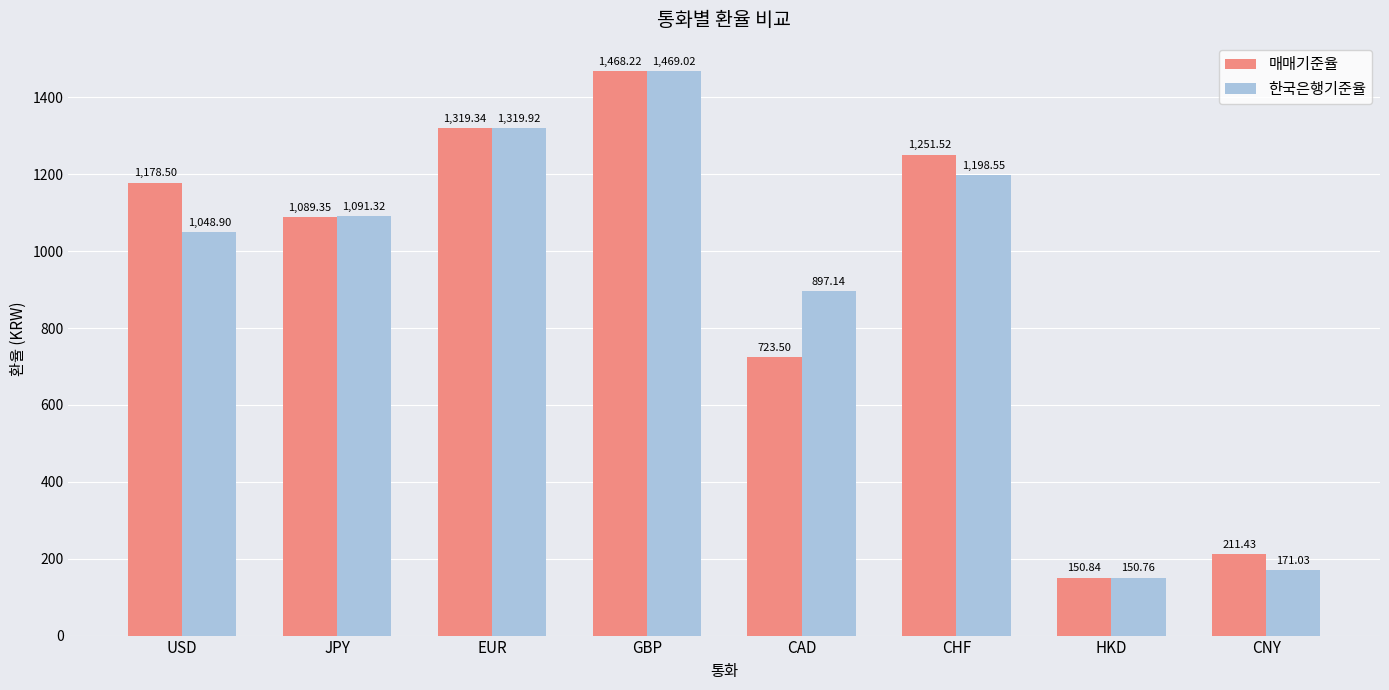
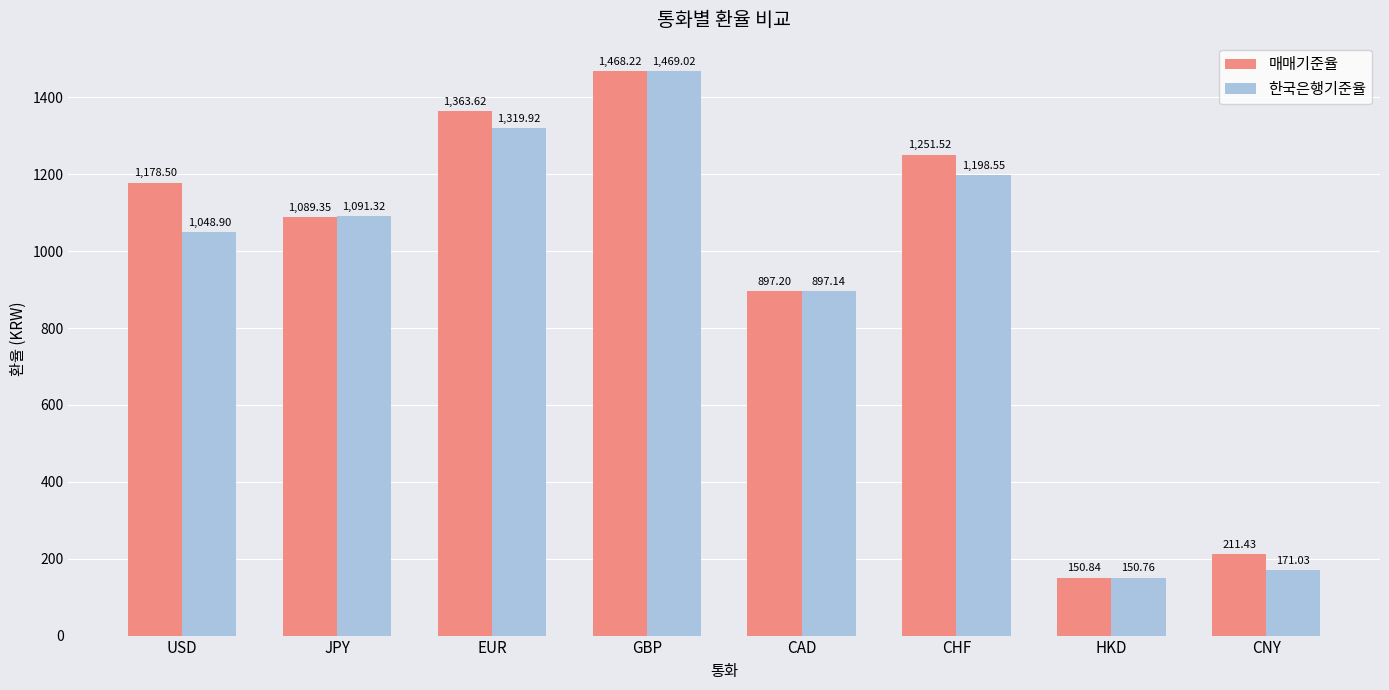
매매기준율, EUR: 1,319.34 -> 1,363.62
매매기준율, CAD: 723.50 -> 897.20
